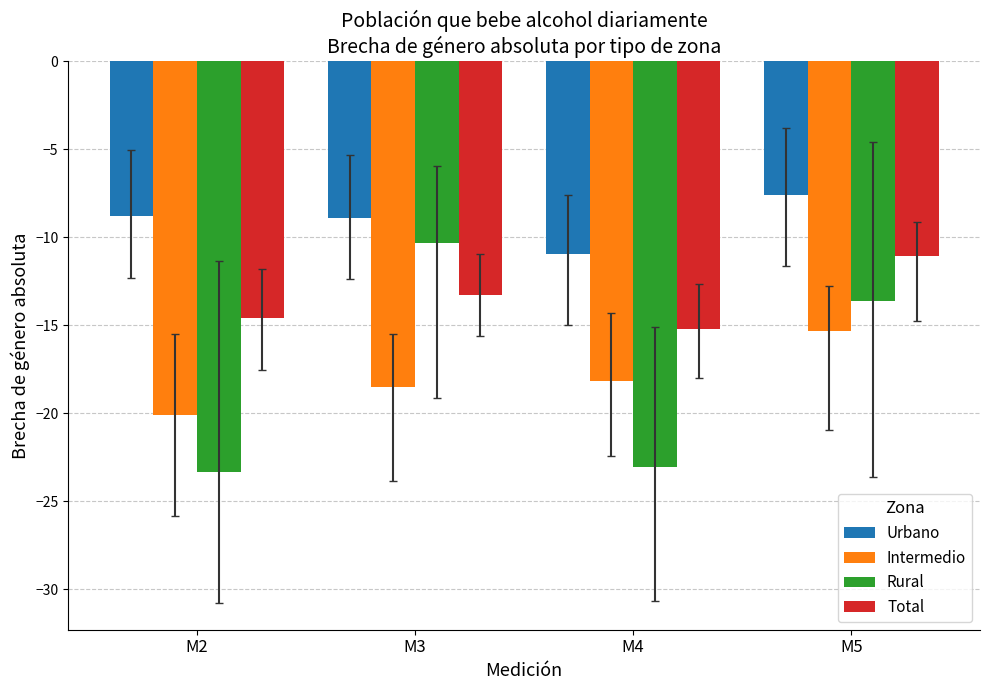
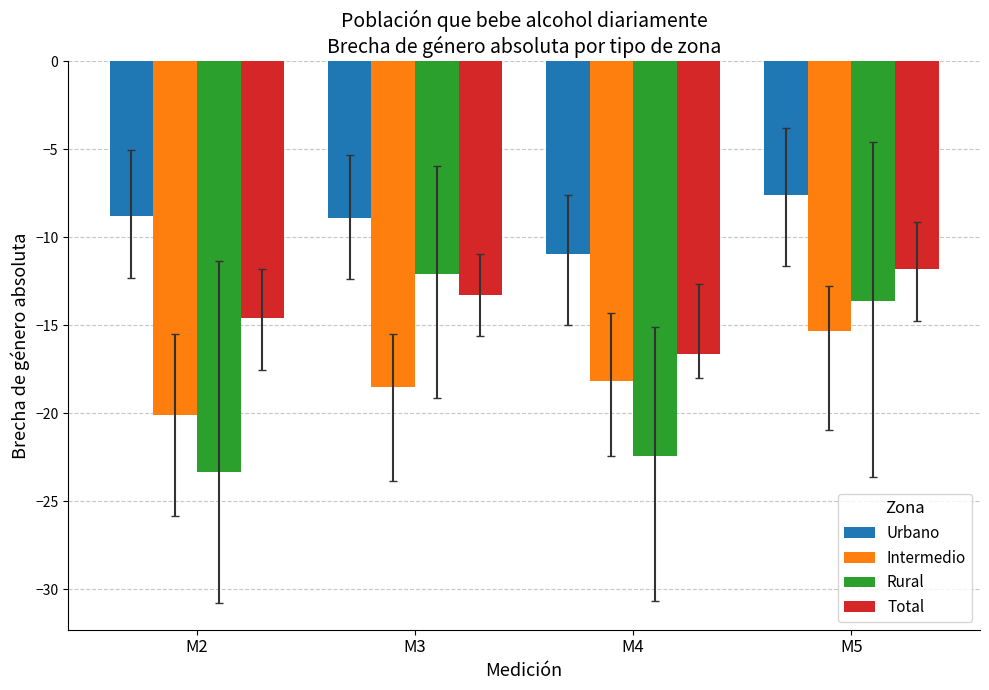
Rural, M3: -10.3 -> -12.1
Rural, M4: -23.1 -> -22.5
Total, M4: -15.2 -> -16.7
Total, M5: -11.0 -> -11.8
